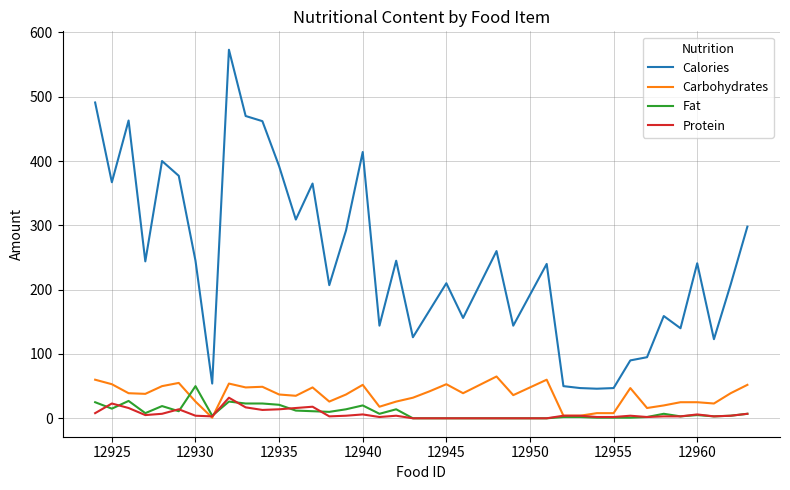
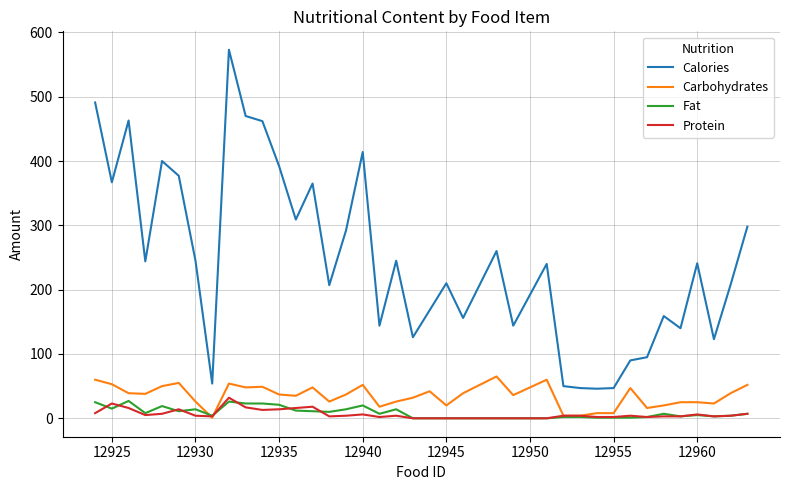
Fat, 12930: 50 -> 10
Carbohydrates, 12945: 50 -> 20
